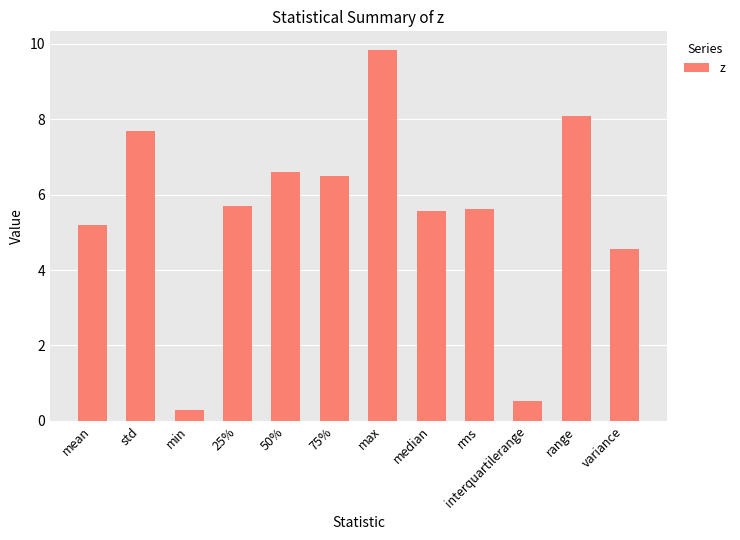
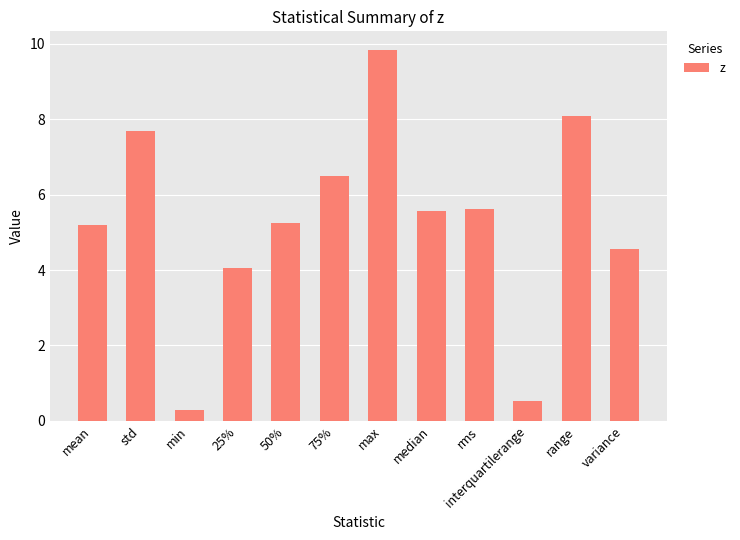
25%: 5.7 -> 4.0
50%: 6.6 -> 5.2
